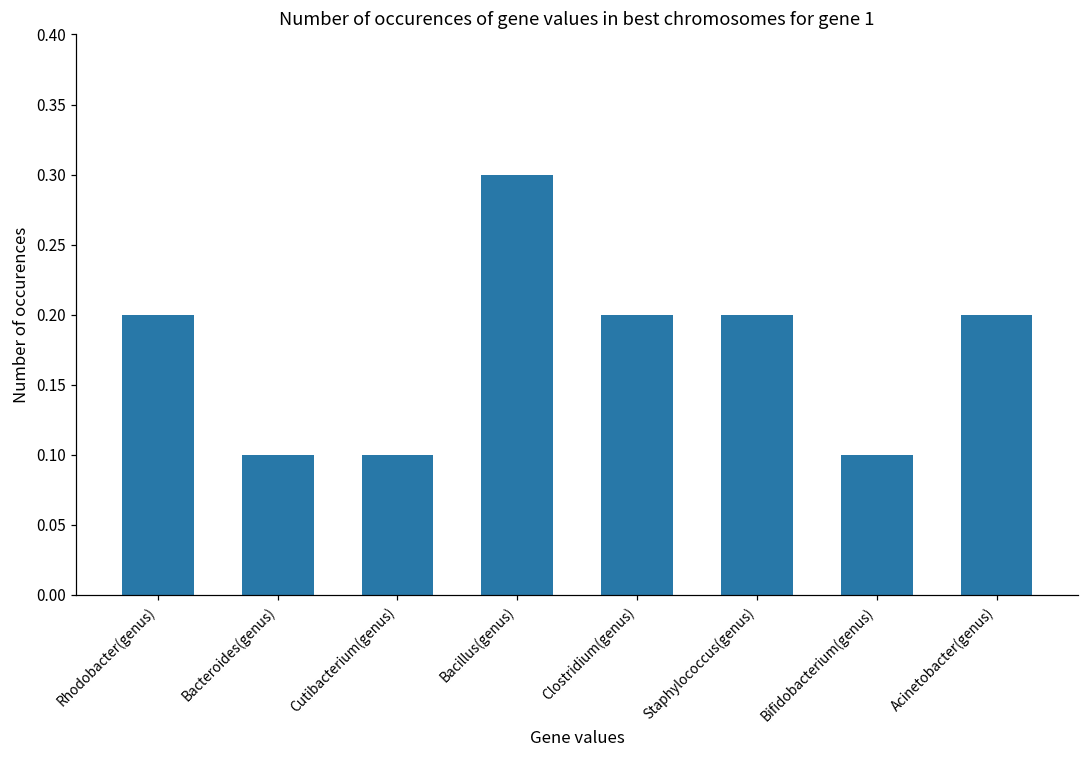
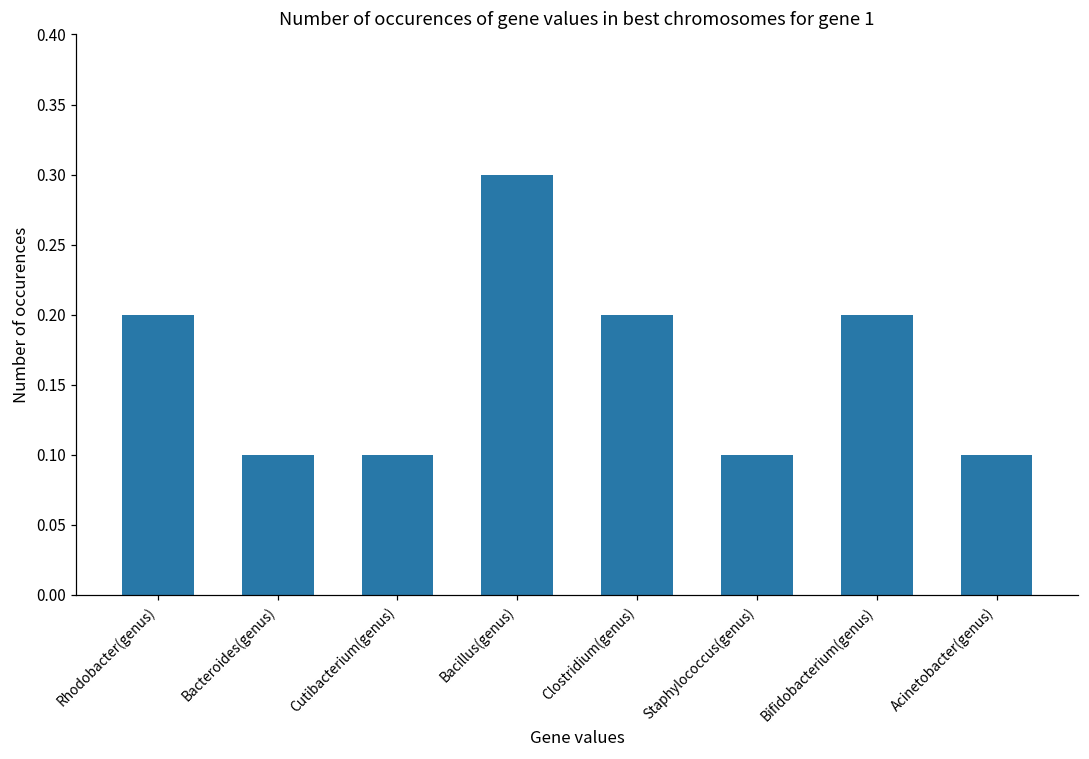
Staphylococcus(genus): 0.2 -> 0.1
Bifidobacterium(genus): 0.1 -> 0.2
Acinetobacter(genus): 0.2 -> 0.1
